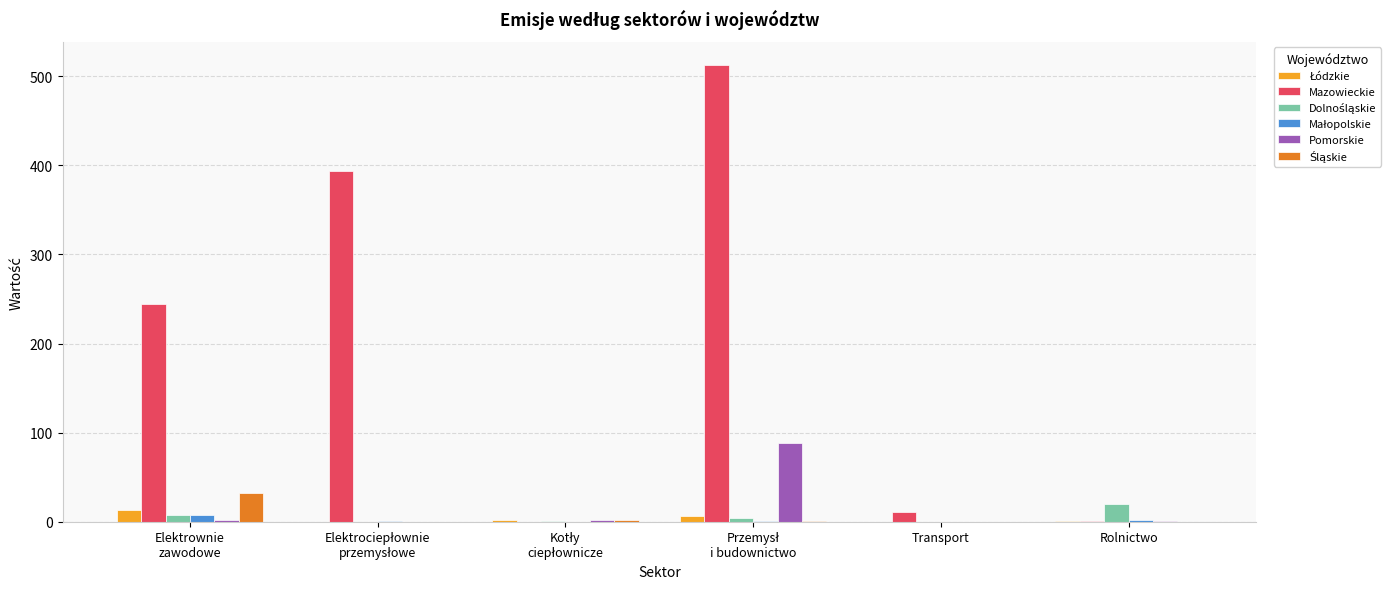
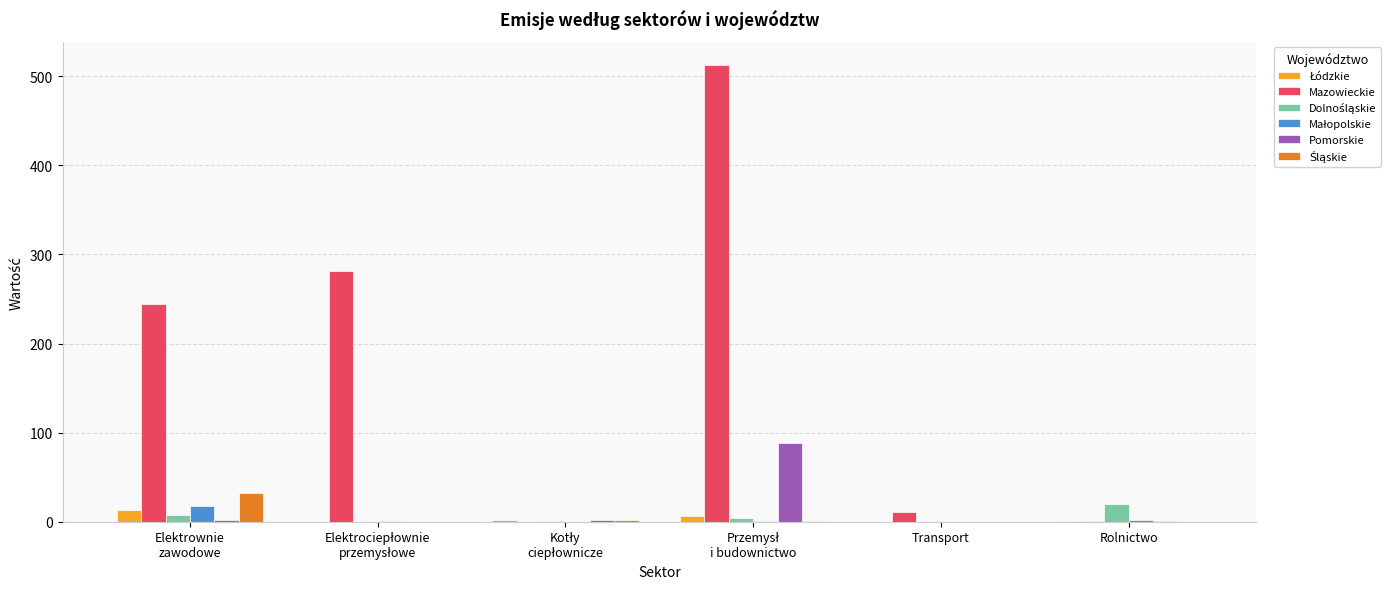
Małopolskie, Elektrownie zawodowe: 10 -> 20
Mazowieckie, Elektrociepłownie przemysłowe: 390 -> 280
